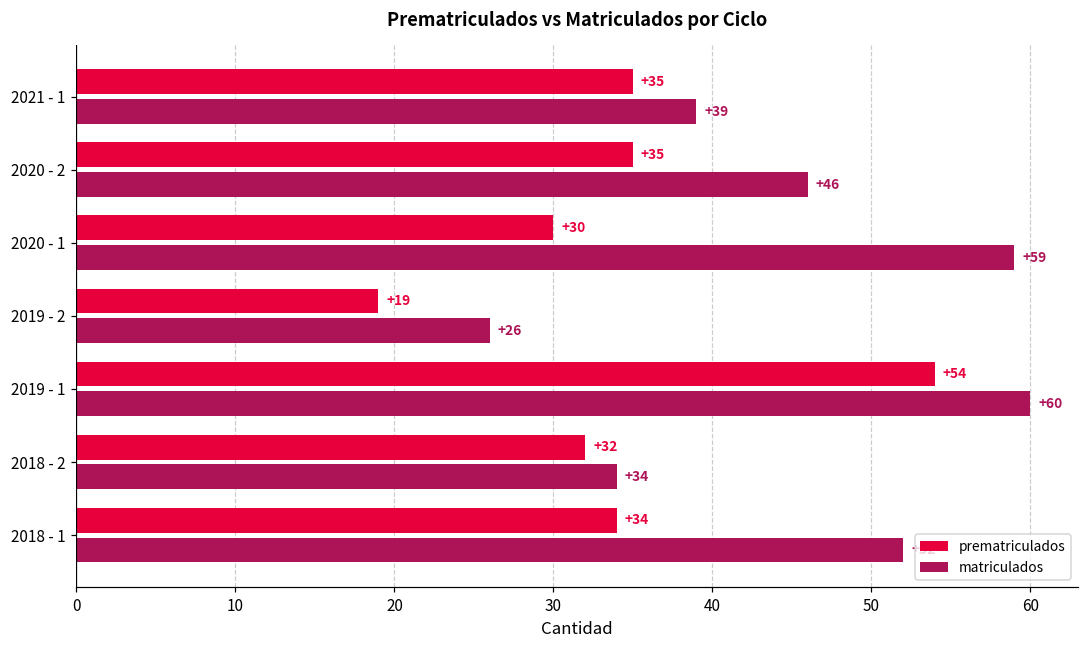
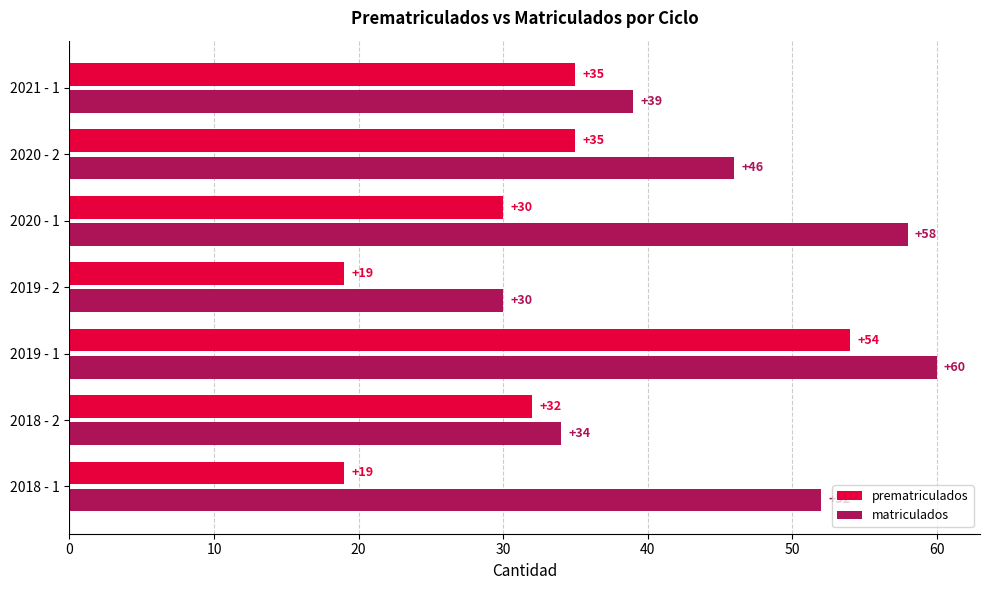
matriculados, 2020 - 1: +59 -> +58
matriculados, 2019 - 2: +26 -> +30
prematriculados, 2018 - 1: +34 -> +19
